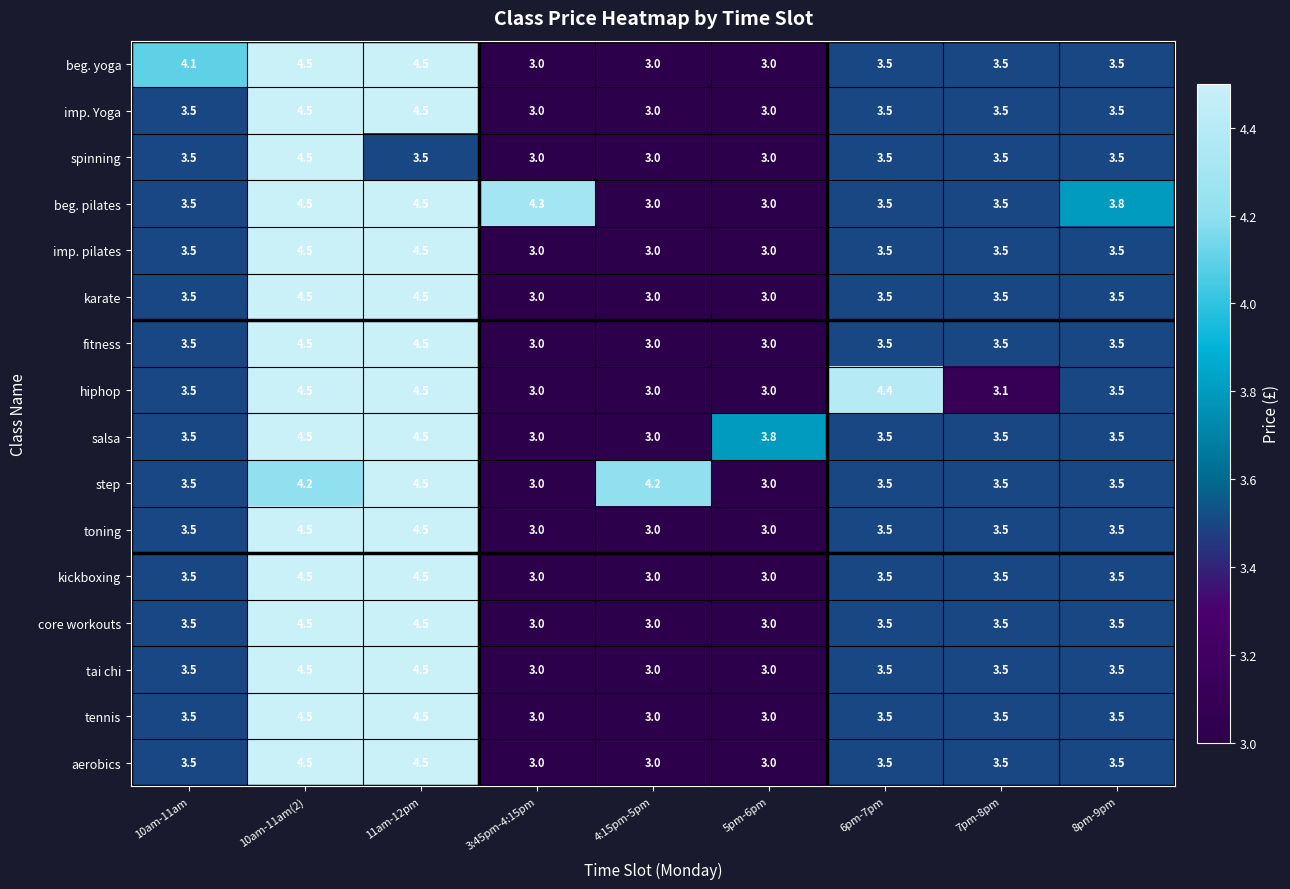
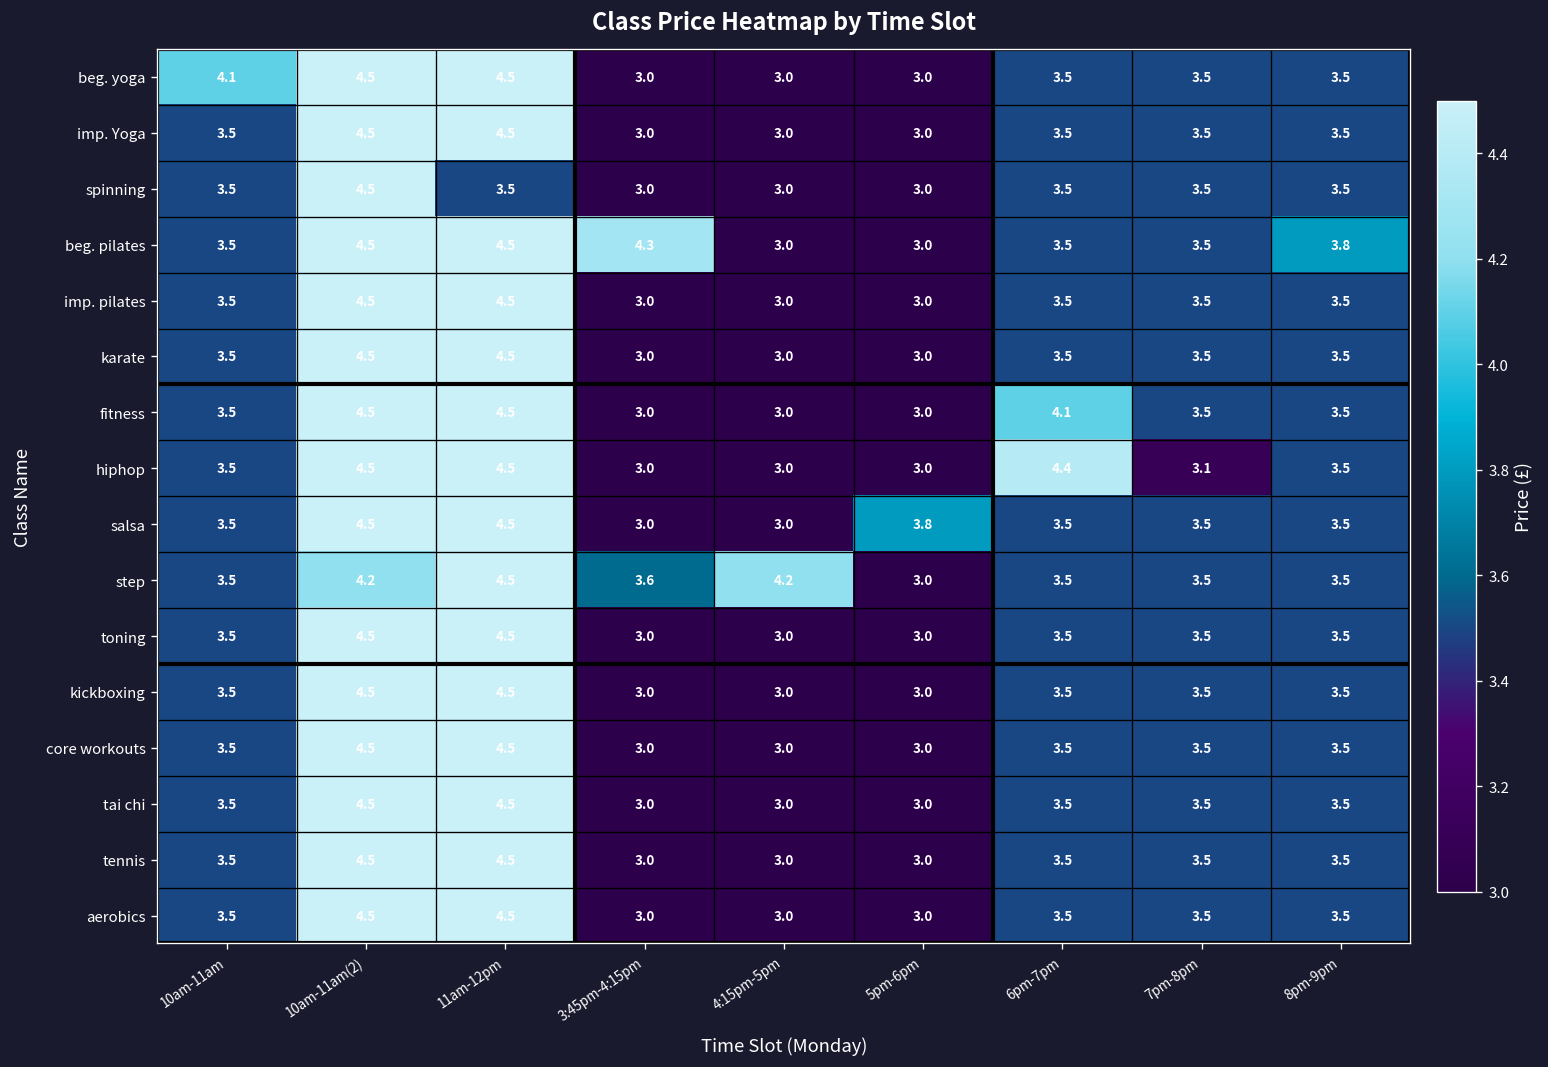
fitness, 6pm-7pm: 3.5 -> 4.1
step, 3:45pm-4:15pm: 3.0 -> 3.6
